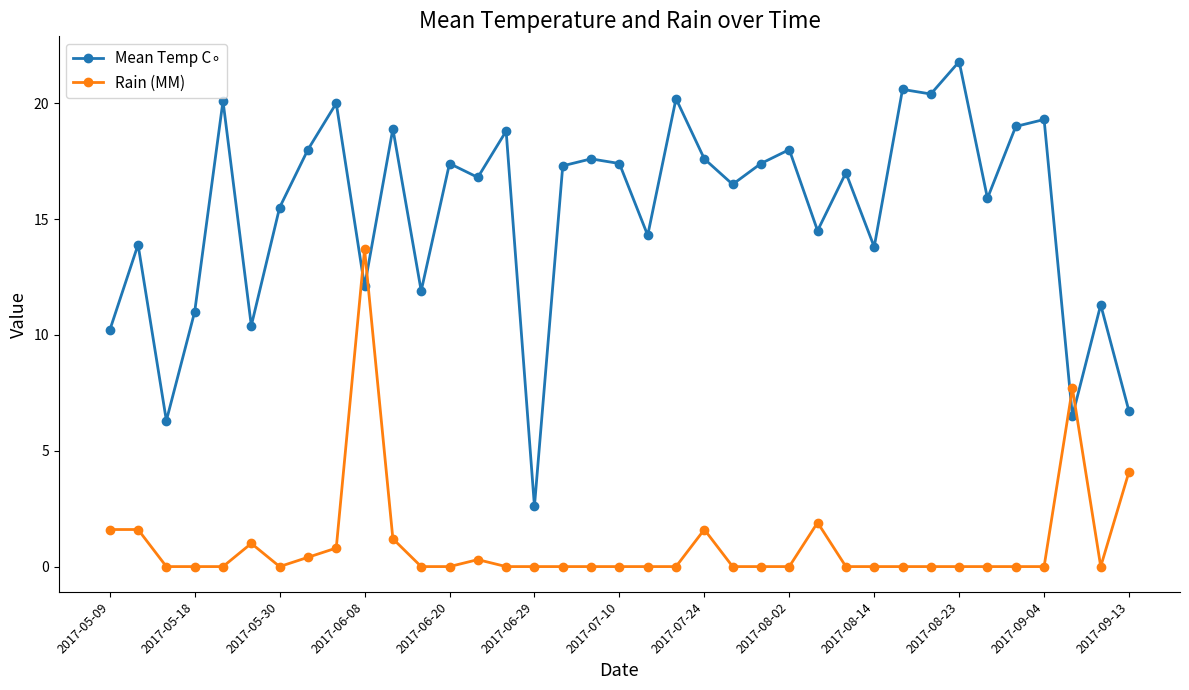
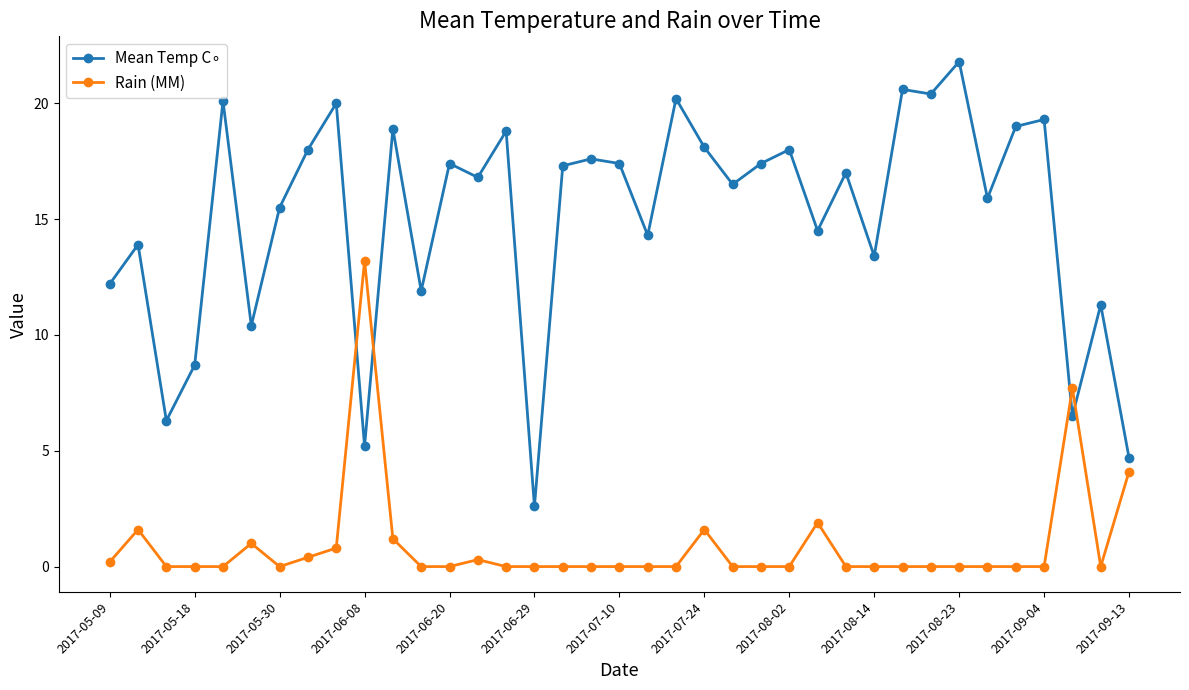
Mean Temp C∘, 2017-05-09: 10.2 -> 12.2
Rain (MM), 2017-05-09: 1.6 -> 0.2
Mean Temp C∘, 2017-05-18: 11.0 -> 8.7
Mean Temp C∘, 2017-06-08: 12.1 -> 5.2
Rain (MM), 2017-06-08: 13.7 -> 13.2
Mean Temp C∘, 2017-07-24: 17.6 -> 18.1
Mean Temp C∘, 2017-08-14: 13.8 -> 13.4
Mean Temp C∘, 2017-09-13: 6.7 -> 4.7
